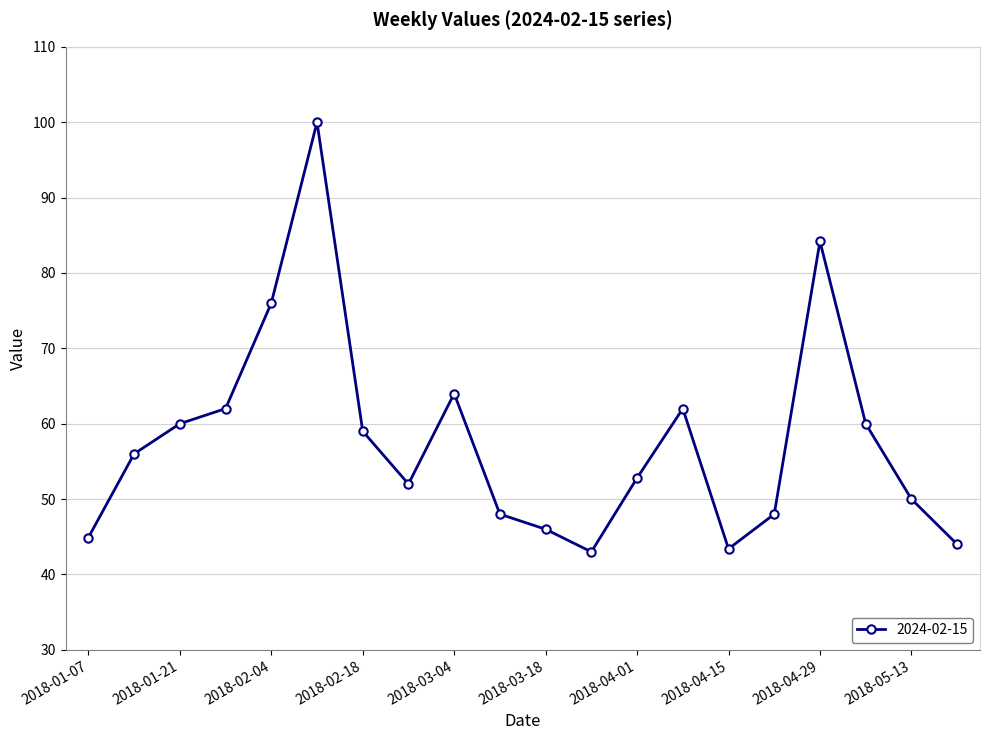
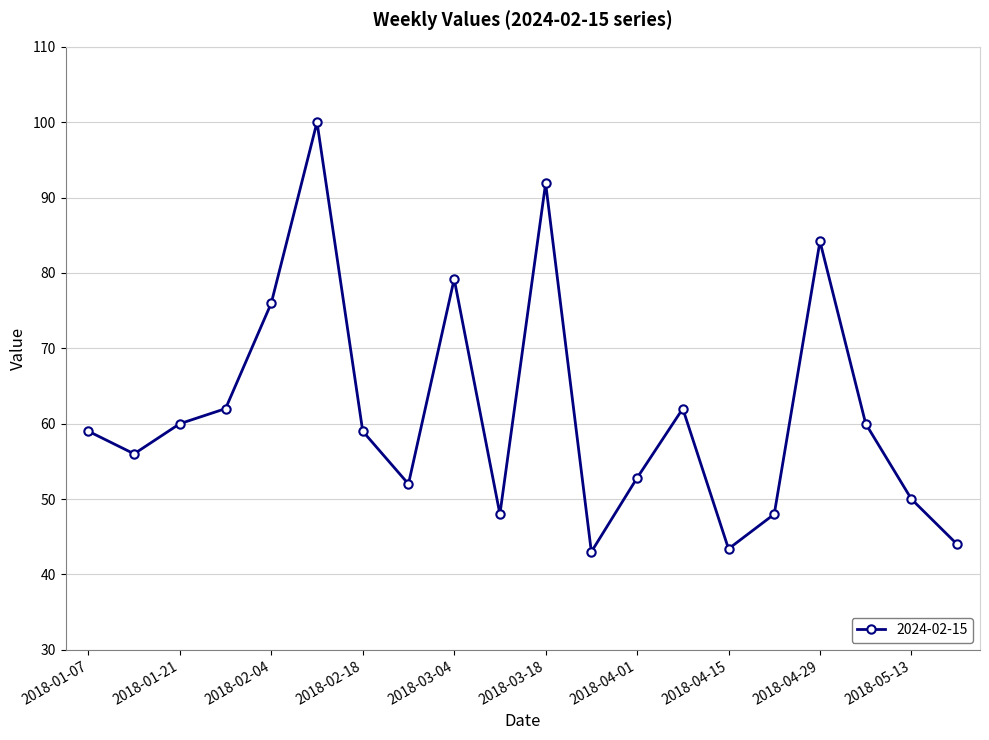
2018-01-07: 45 -> 59
2018-03-04: 64 -> 79
2018-03-18: 46 -> 92
